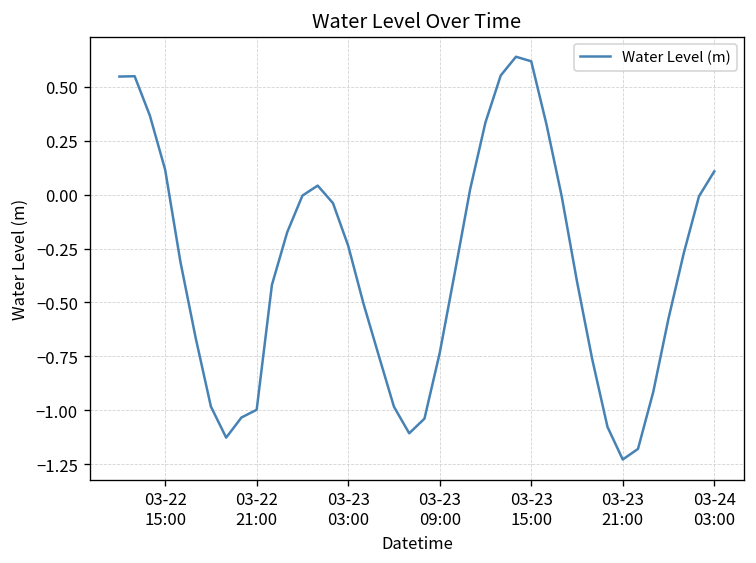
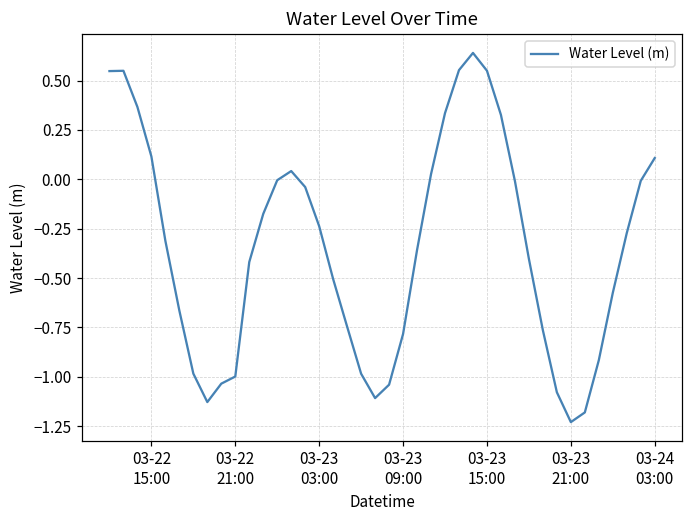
03-23 09:00: -0.73 -> -0.78
03-23 15:00: 0.62 -> 0.55
